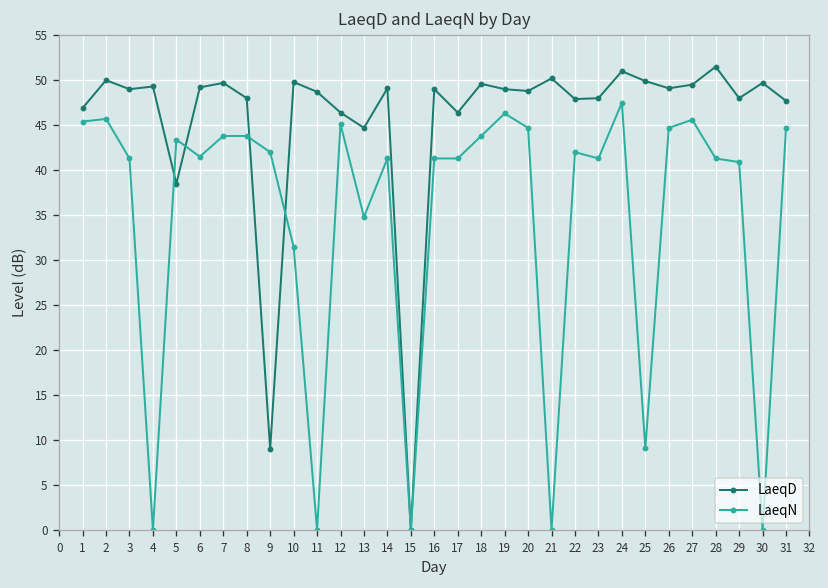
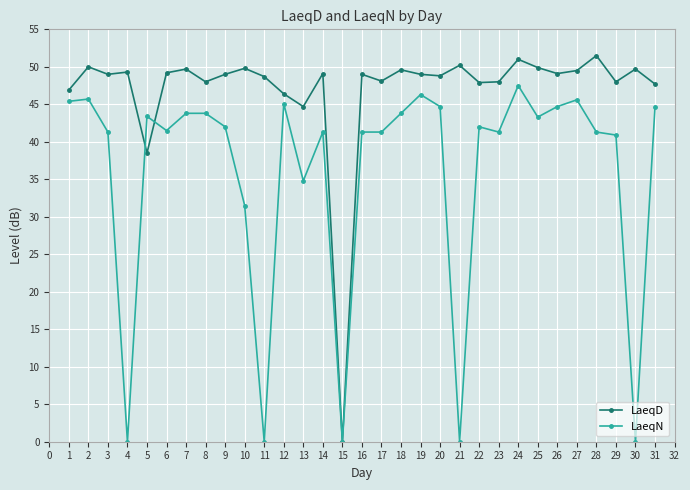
LaeqD, 9: 9 -> 49
LaeqD, 17: 46 -> 48
LaeqN, 25: 9 -> 43
